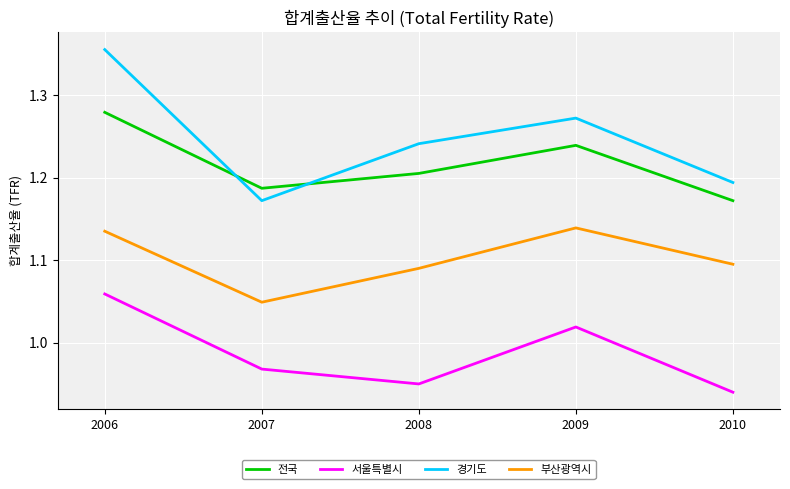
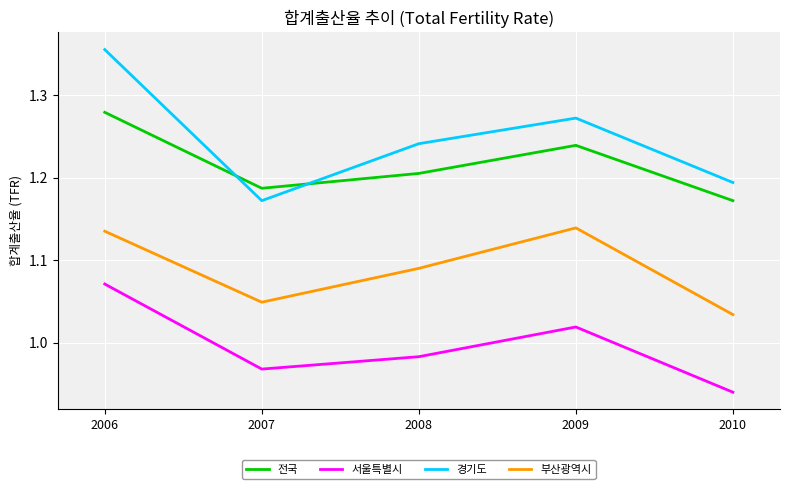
서울특별시, 2006: 1.06 -> 1.07
서울특별시, 2008: 0.95 -> 0.98
부산광역시, 2010: 1.10 -> 1.03
